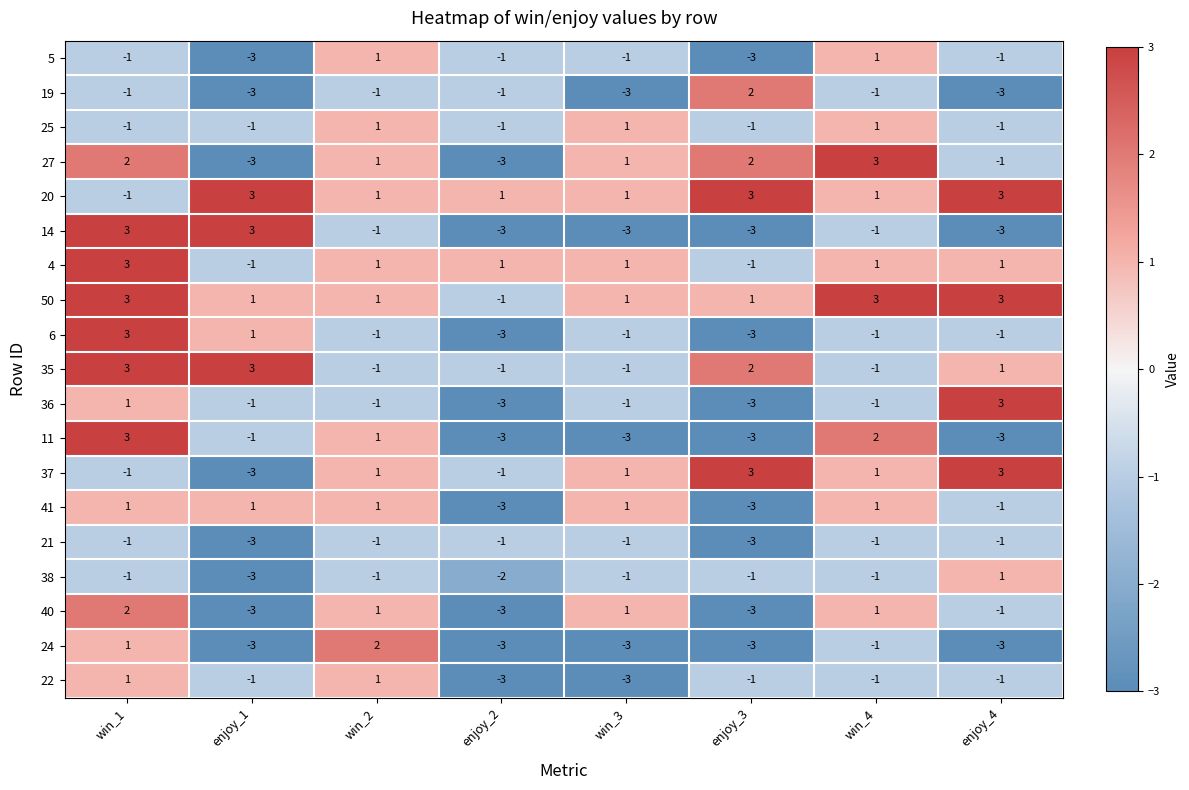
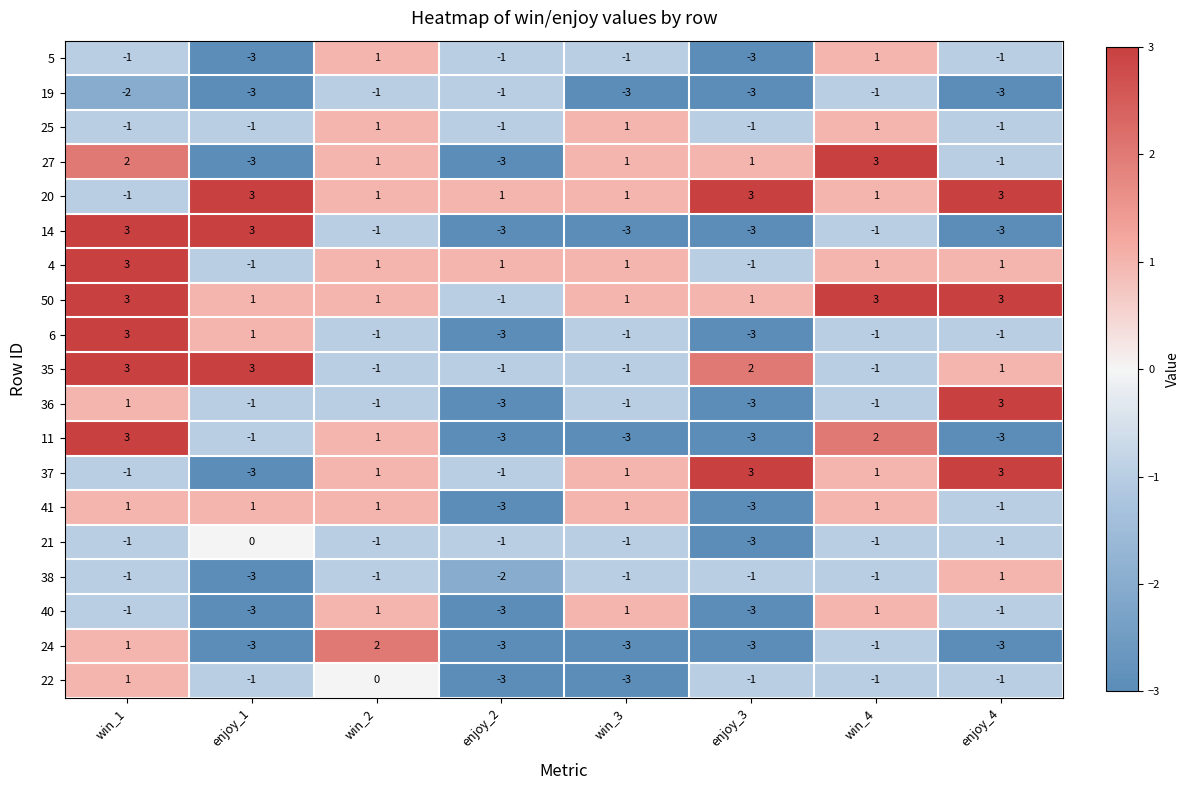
19, win_1: -1 -> -2
19, enjoy_3: 2 -> -3
27, enjoy_3: 2 -> 1
21, enjoy_1: -3 -> 0
40, win_1: 2 -> -1
22, win_2: 1 -> 0
